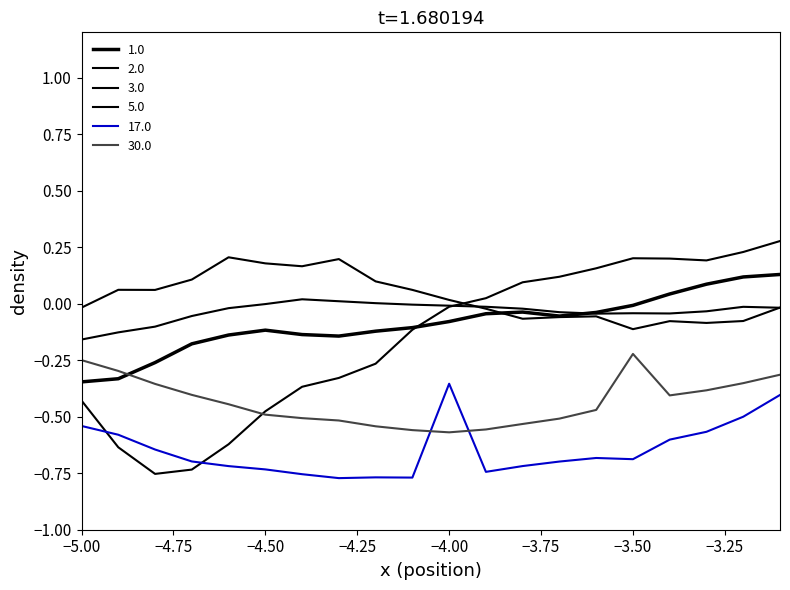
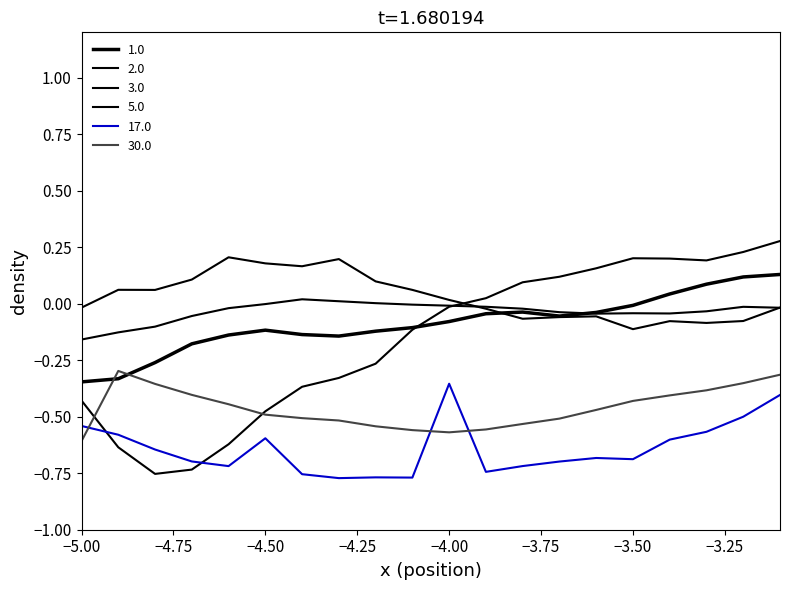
30.0, −5.00: -0.25 -> -0.61
17.0, −4.50: -0.73 -> -0.60
30.0, −3.50: -0.22 -> -0.43
